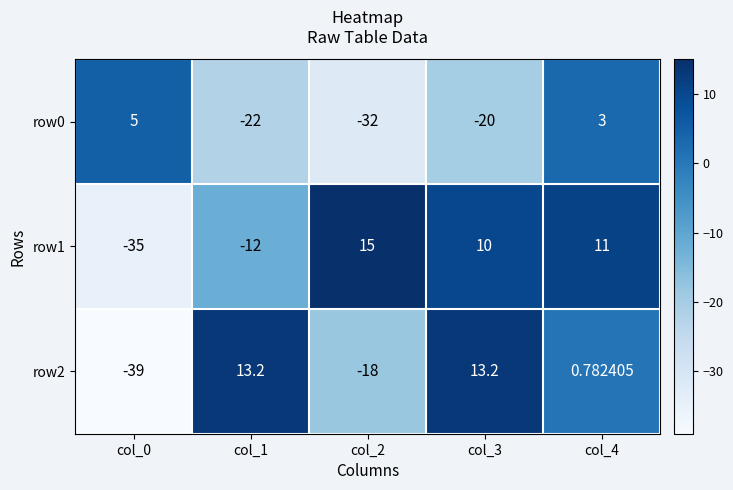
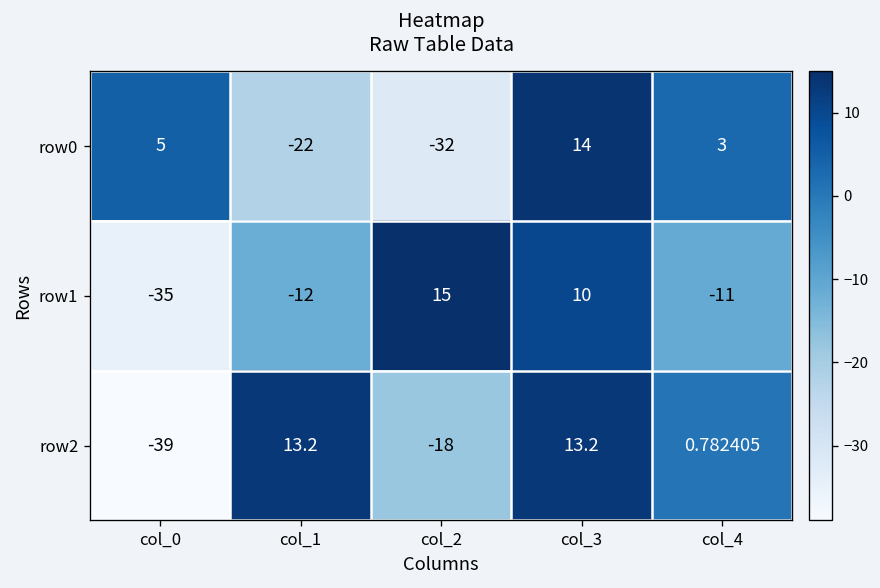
row0, col_3: -20 -> 14
row1, col_4: 11 -> -11
